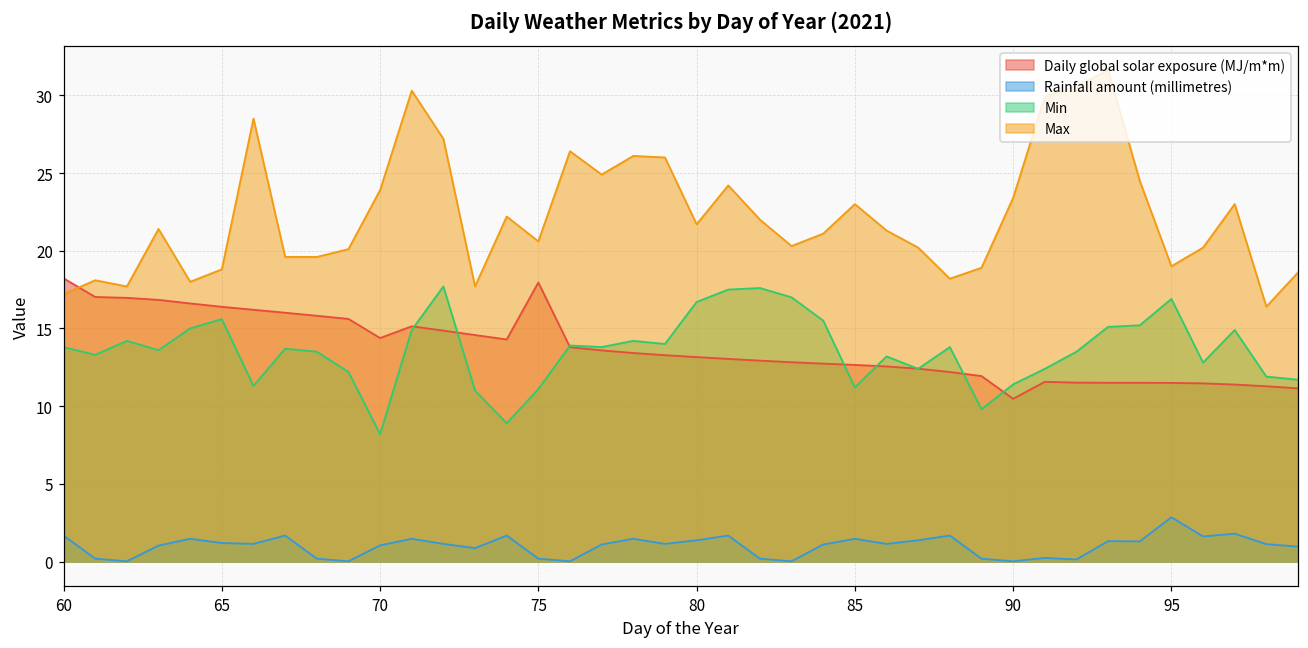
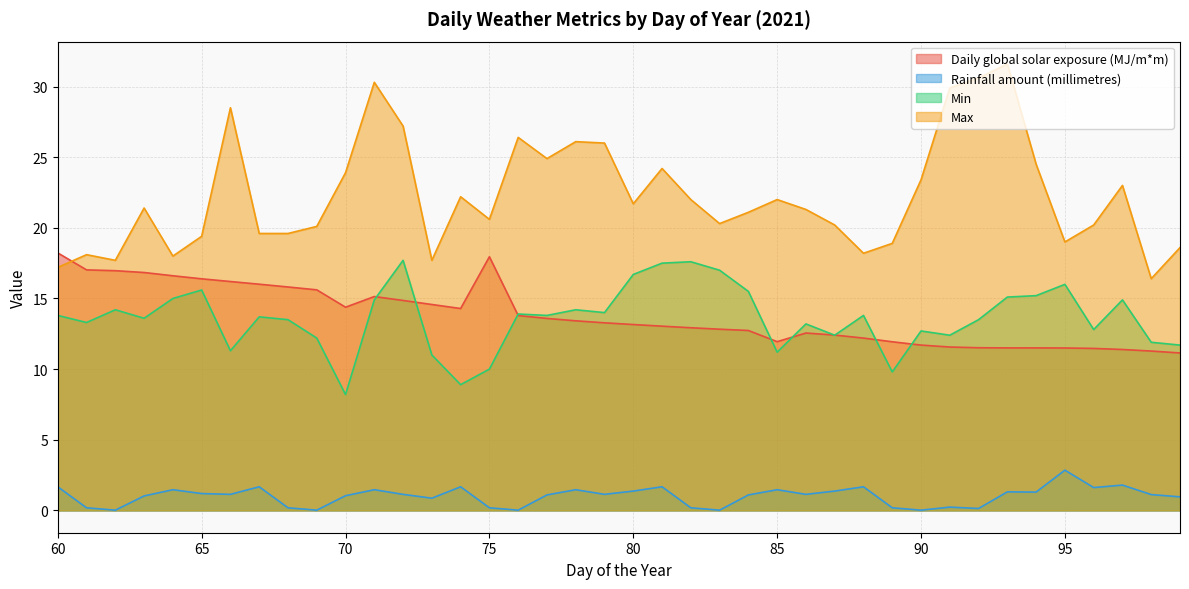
Max, 65: 18.8 -> 19.4
Min, 75: 11.1 -> 10.0
Daily global solar exposure (MJ/m*m), 85: 12.7 -> 11.9
Max, 85: 23 -> 22
Daily global solar exposure (MJ/m*m), 90: 10.5 -> 11.7
Min, 90: 11.4 -> 12.7
Min, 95: 16.9 -> 16.0
